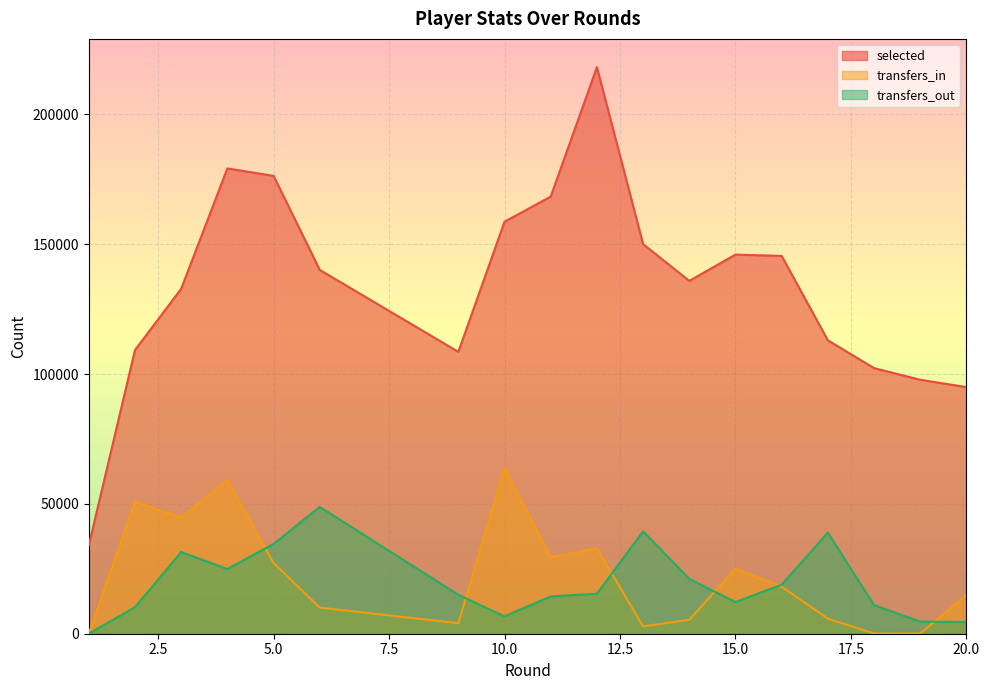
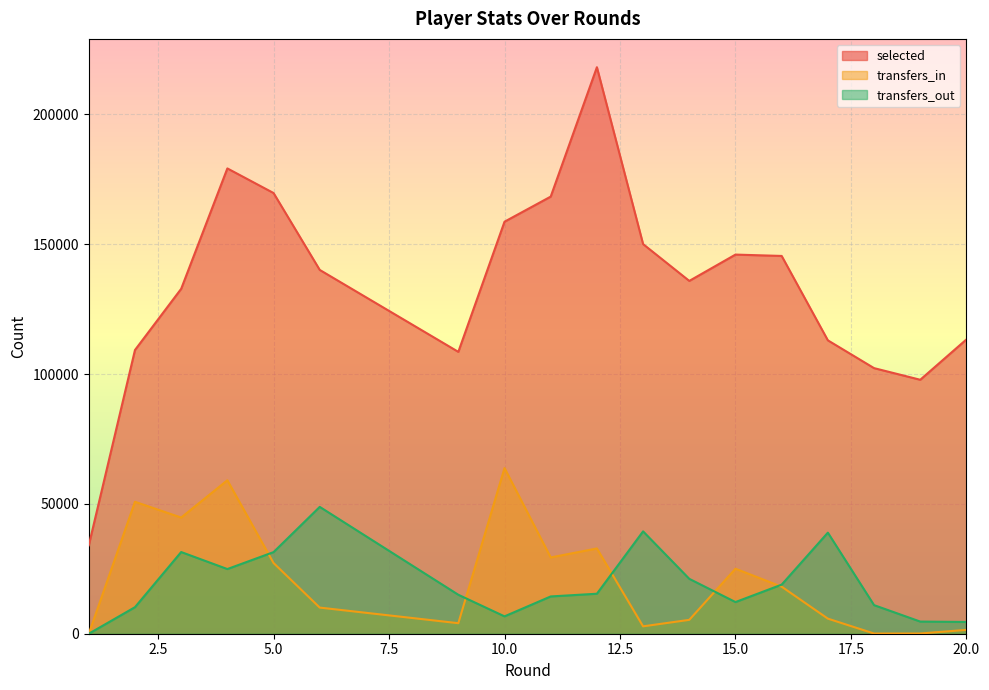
selected, 5.0: 176000 -> 170000
transfers_out, 5.0: 35000 -> 31000
selected, 20.0: 95000 -> 113000
transfers_in, 20.0: 15000 -> 1000
